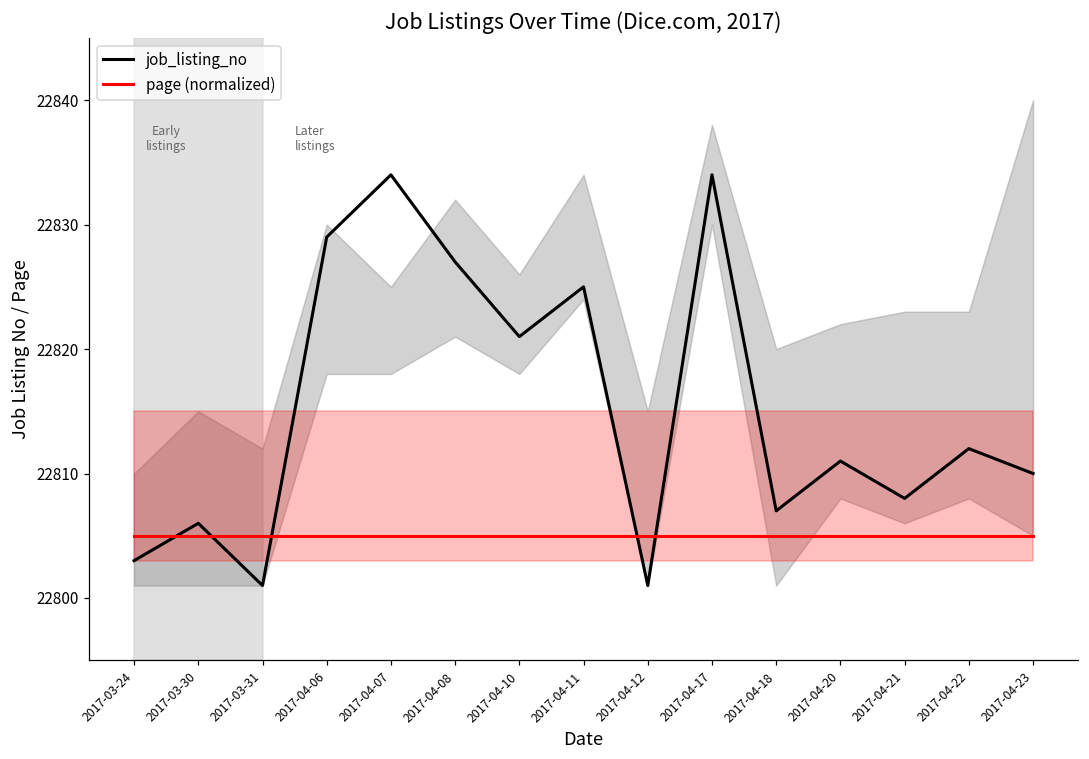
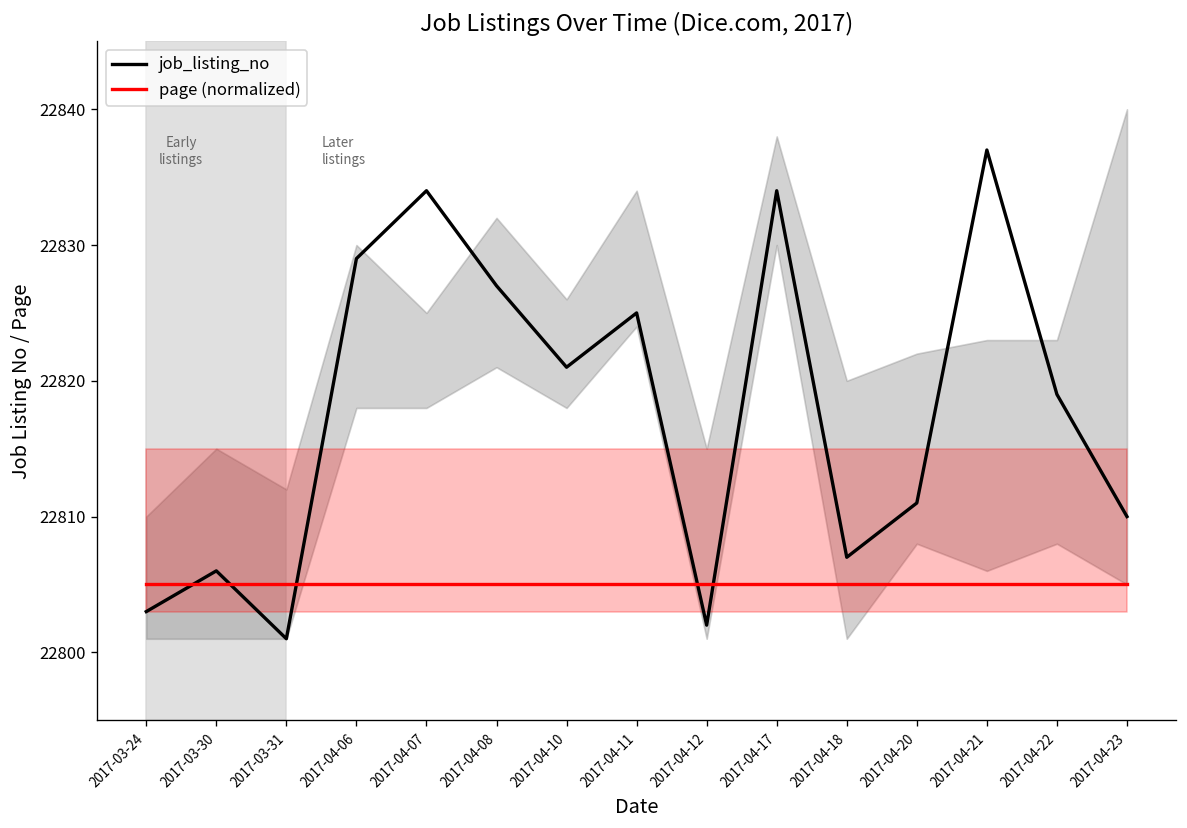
job_listing_no, 2017-04-12: 22801 -> 22802
job_listing_no, 2017-04-21: 22808 -> 22837
job_listing_no, 2017-04-22: 22812 -> 22819
